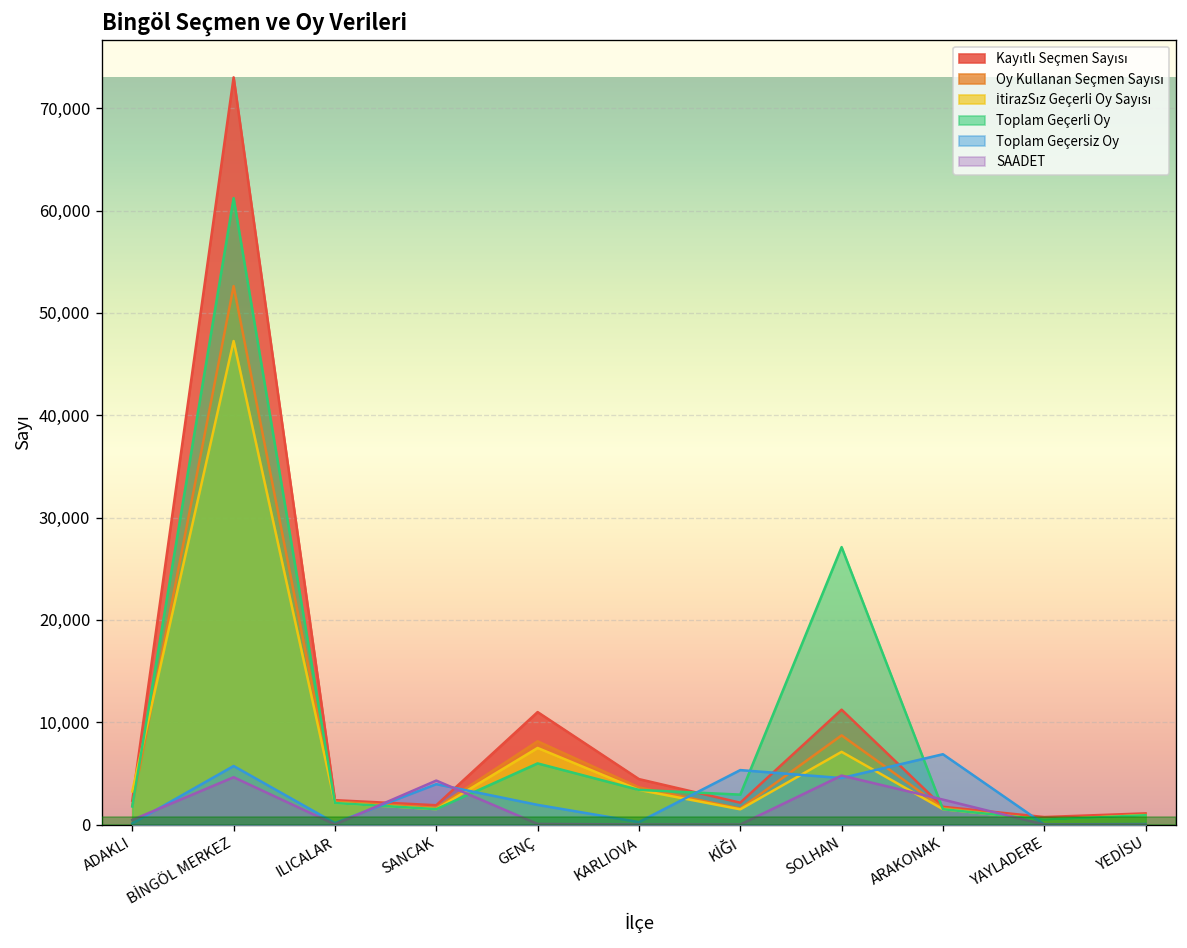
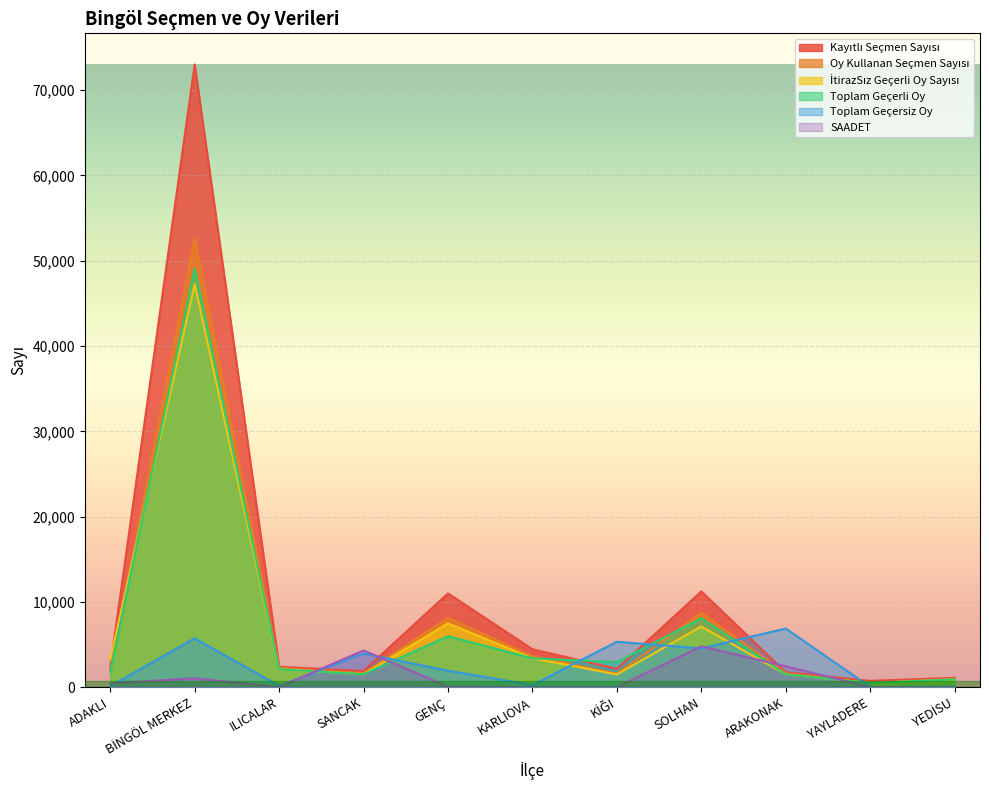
Toplam Geçerli Oy, BİNGÖL MERKEZ: 61,000 -> 49,000
SAADET, BİNGÖL MERKEZ: 5,000 -> 1,000
Toplam Geçerli Oy, SOLHAN: 27,000 -> 8,000
